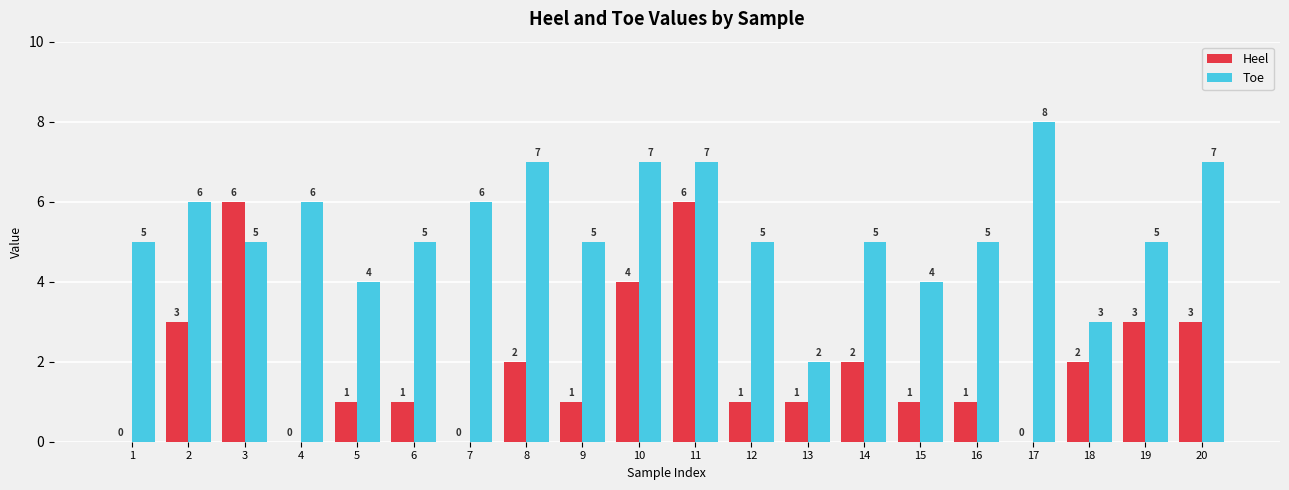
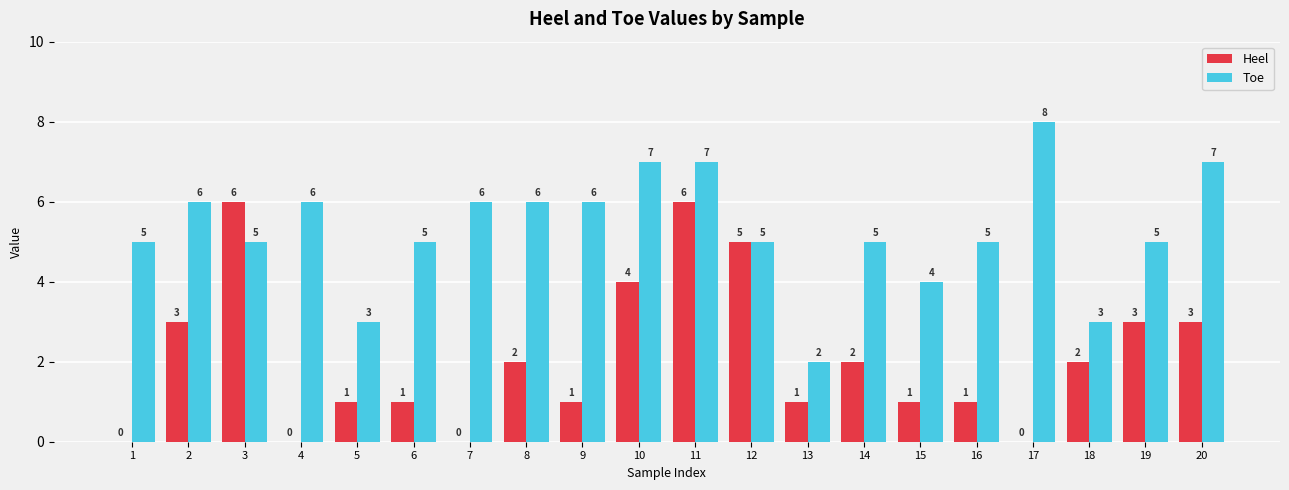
Toe, 5: 4 -> 3
Toe, 8: 7 -> 6
Toe, 9: 5 -> 6
Heel, 12: 1 -> 5
